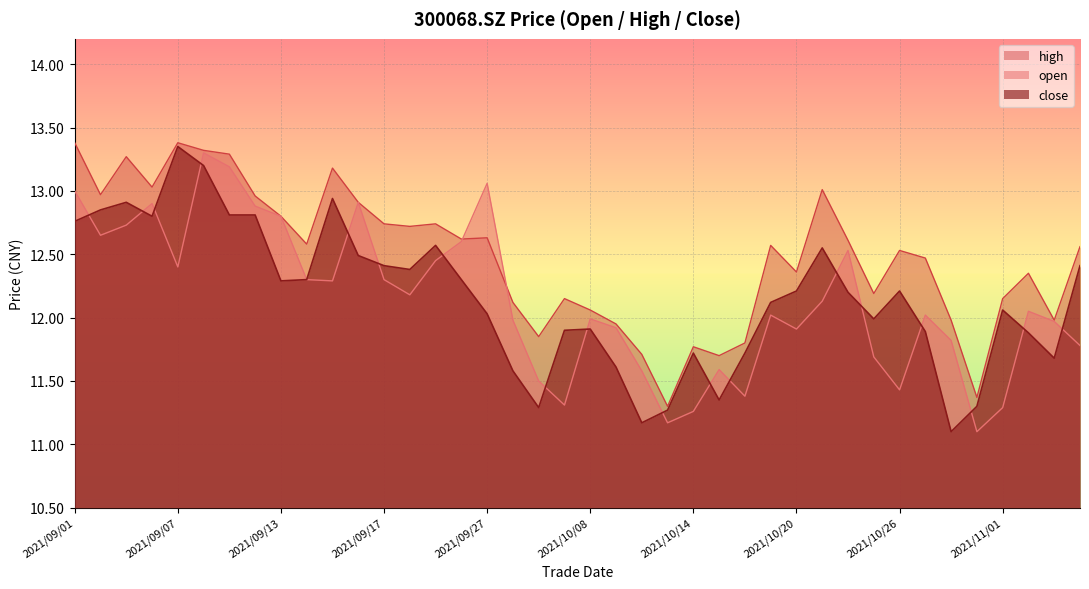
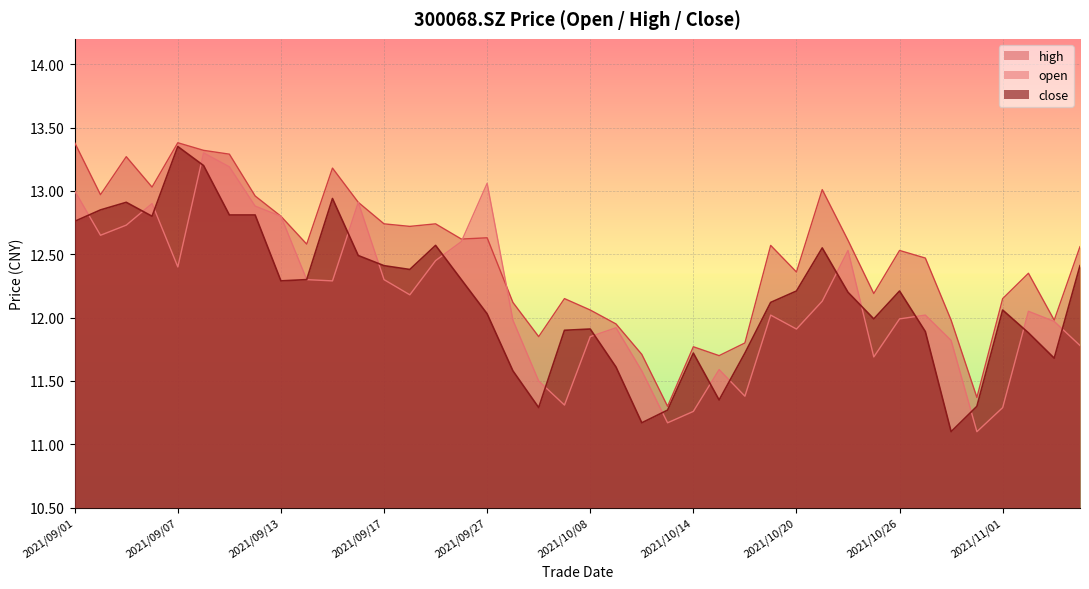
open, 2021/10/08: 11.99 -> 11.85
open, 2021/10/26: 11.43 -> 11.99
